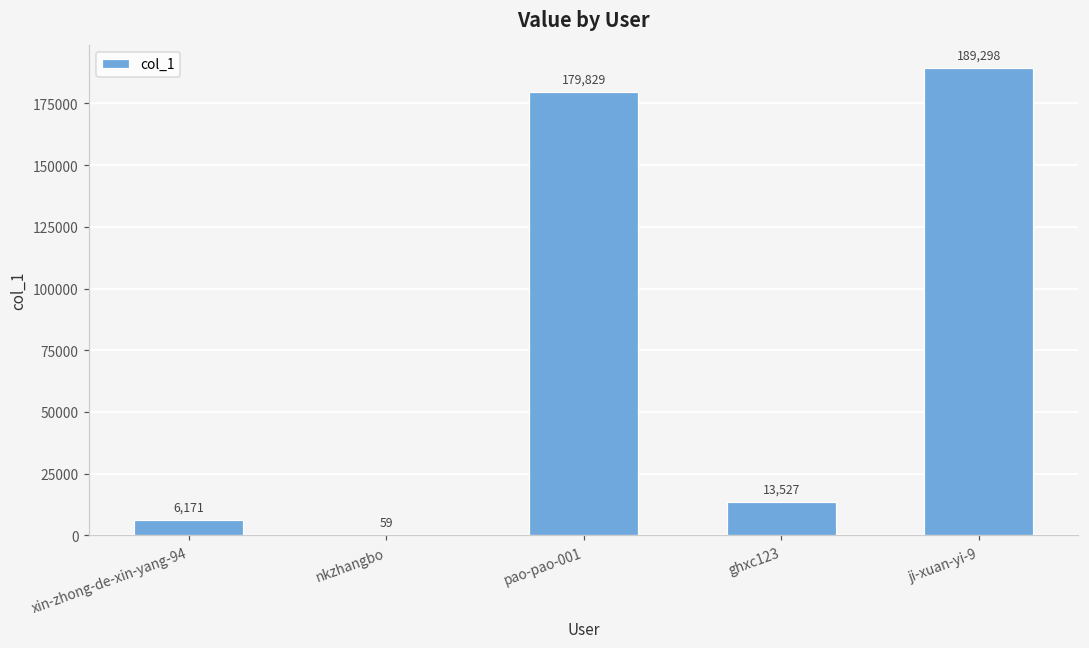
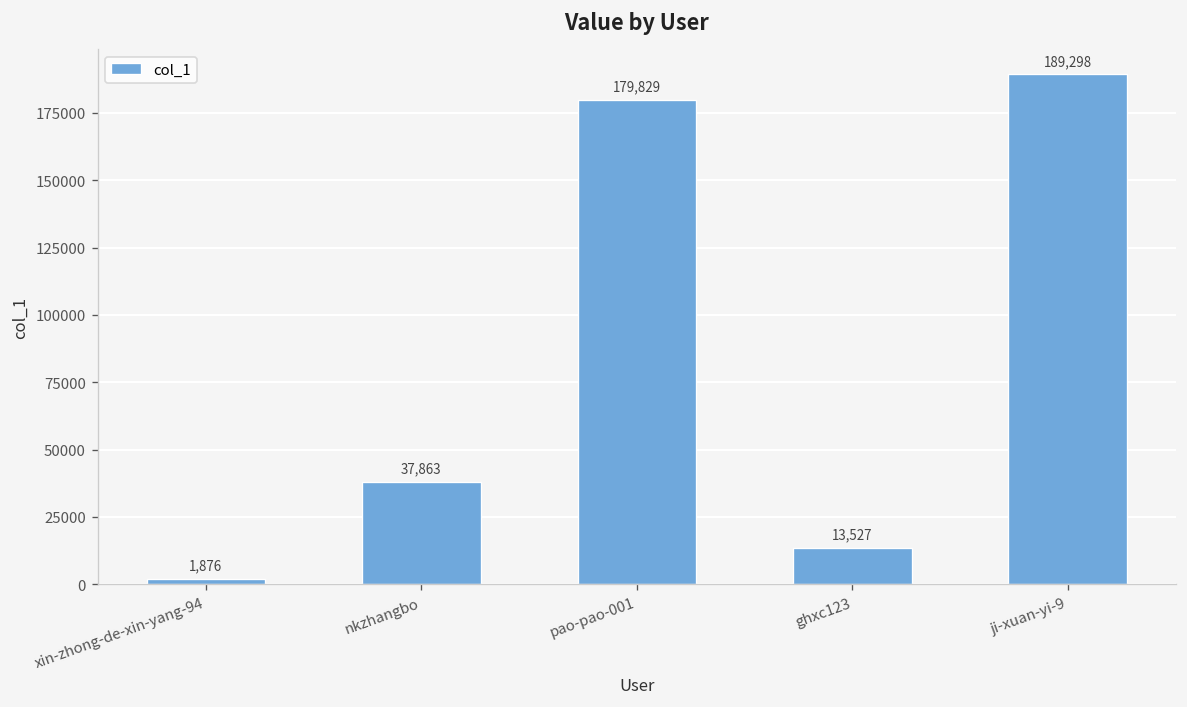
xin-zhong-de-xin-yang-94: 6,171 -> 1,876
nkzhangbo: 59 -> 37,863
